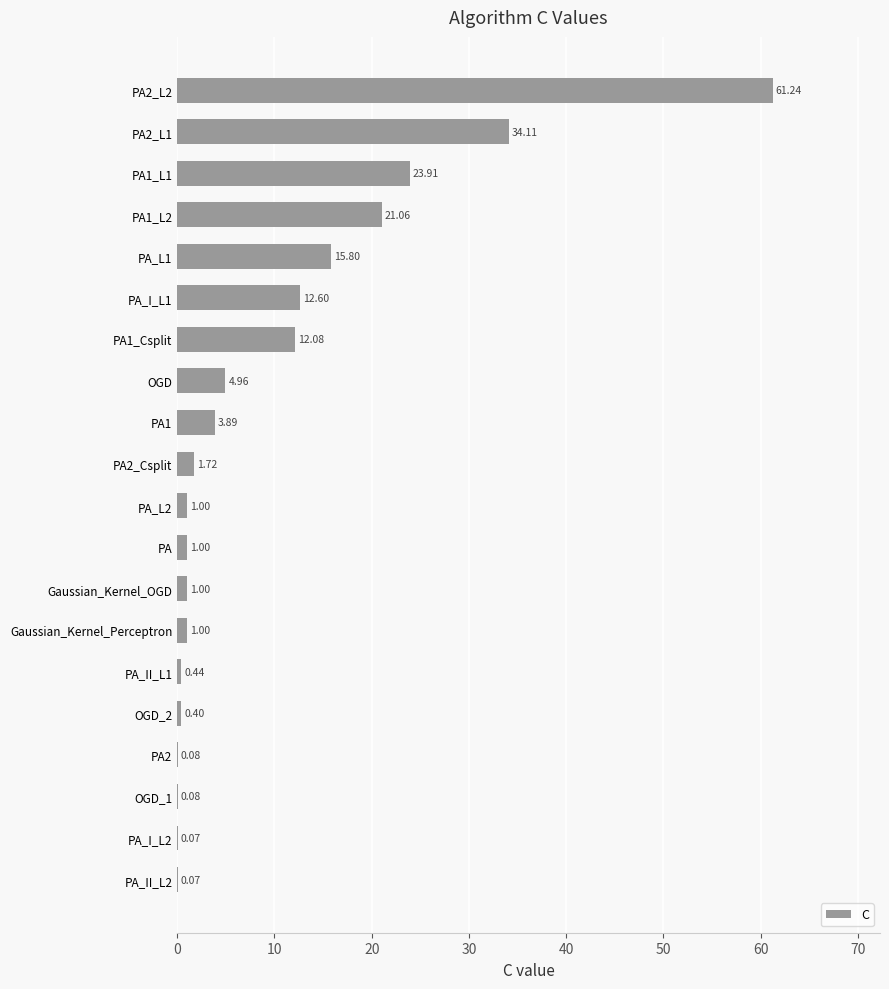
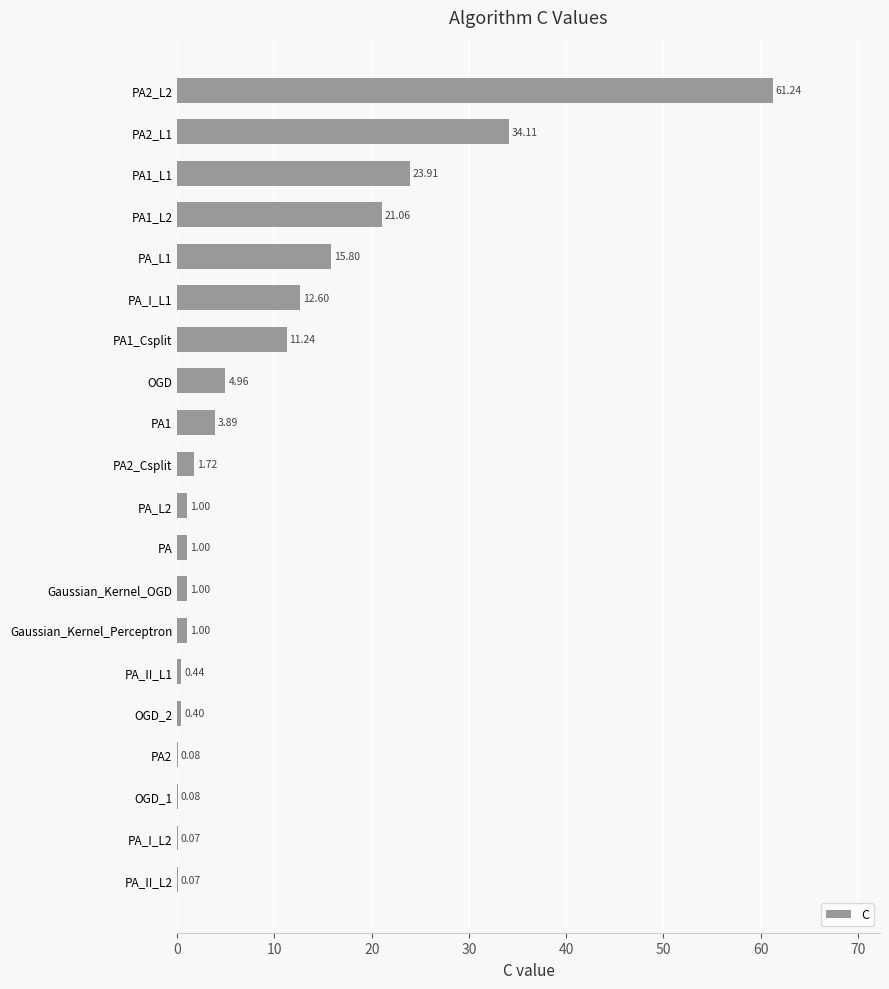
PA1_Csplit: 12.08 -> 11.24
